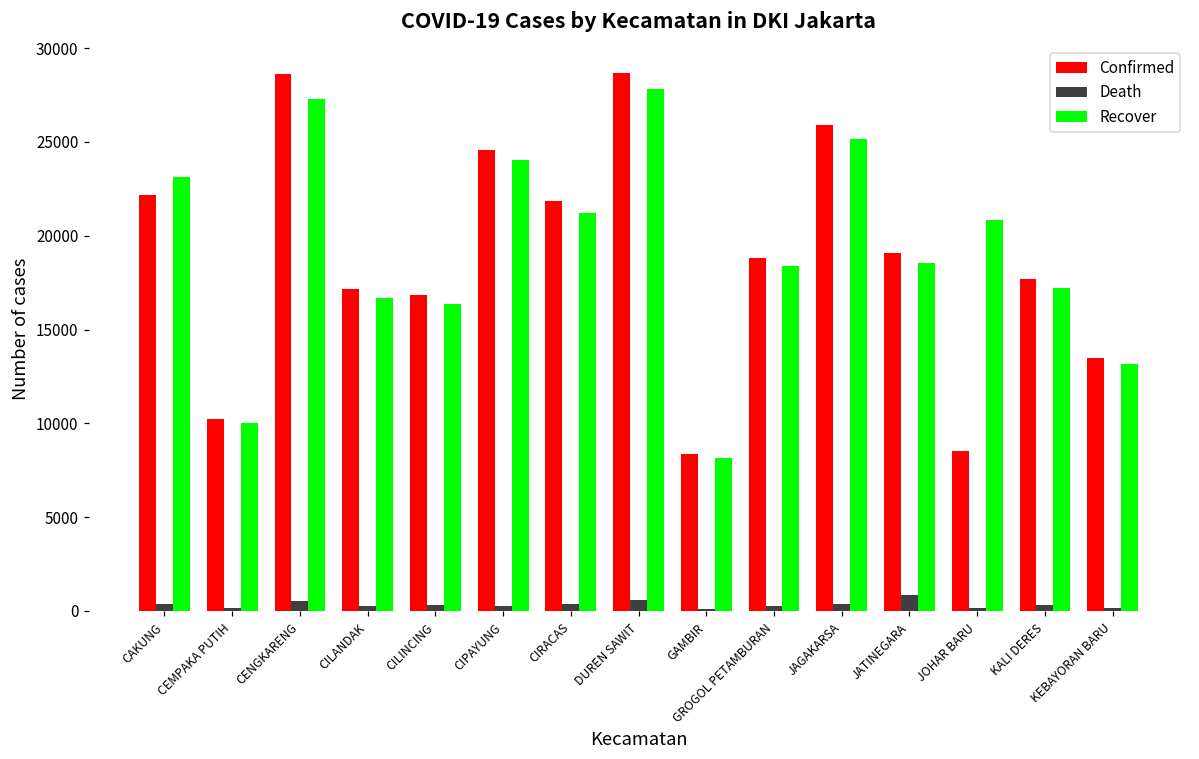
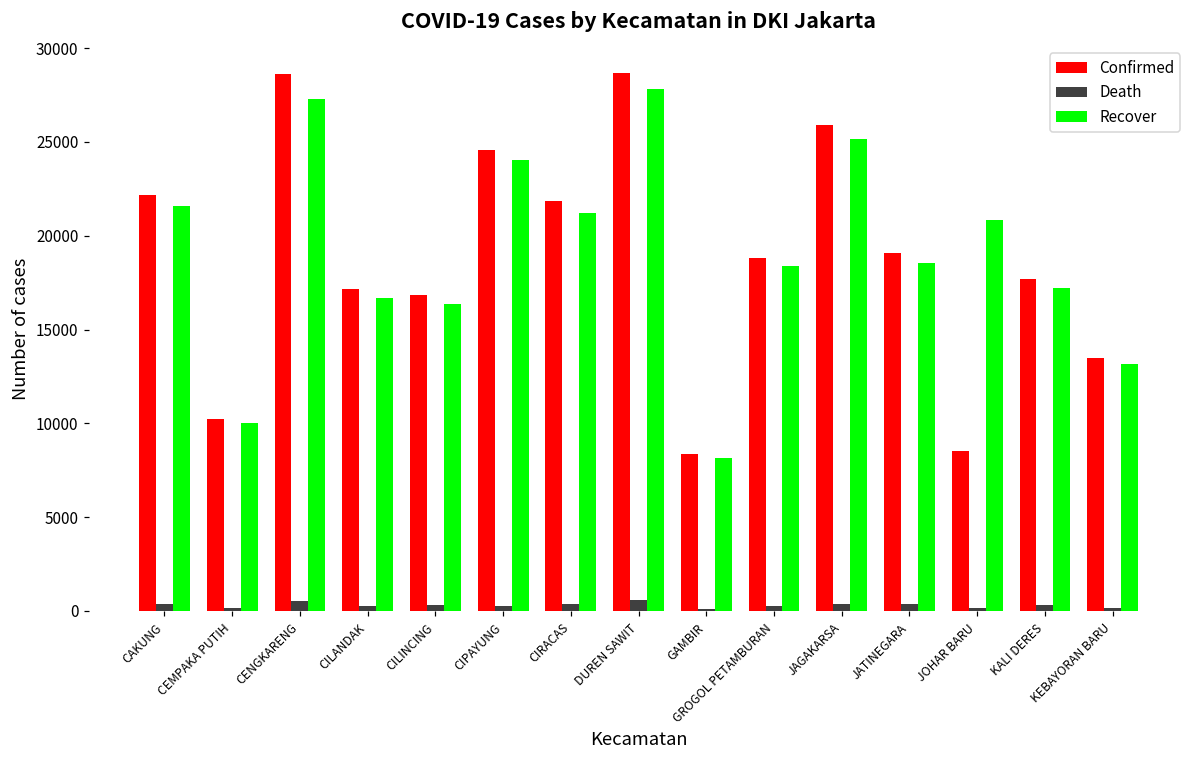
Recover, CAKUNG: 23100 -> 21600
Death, JATINEGARA: 900 -> 400
